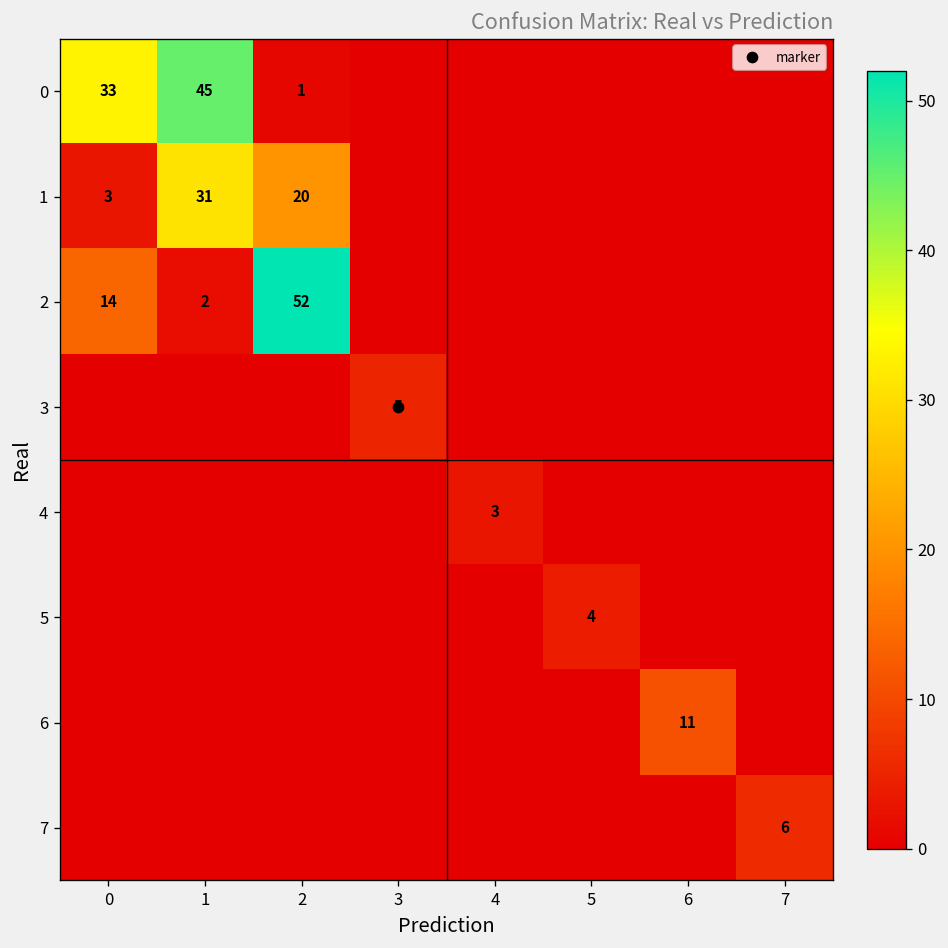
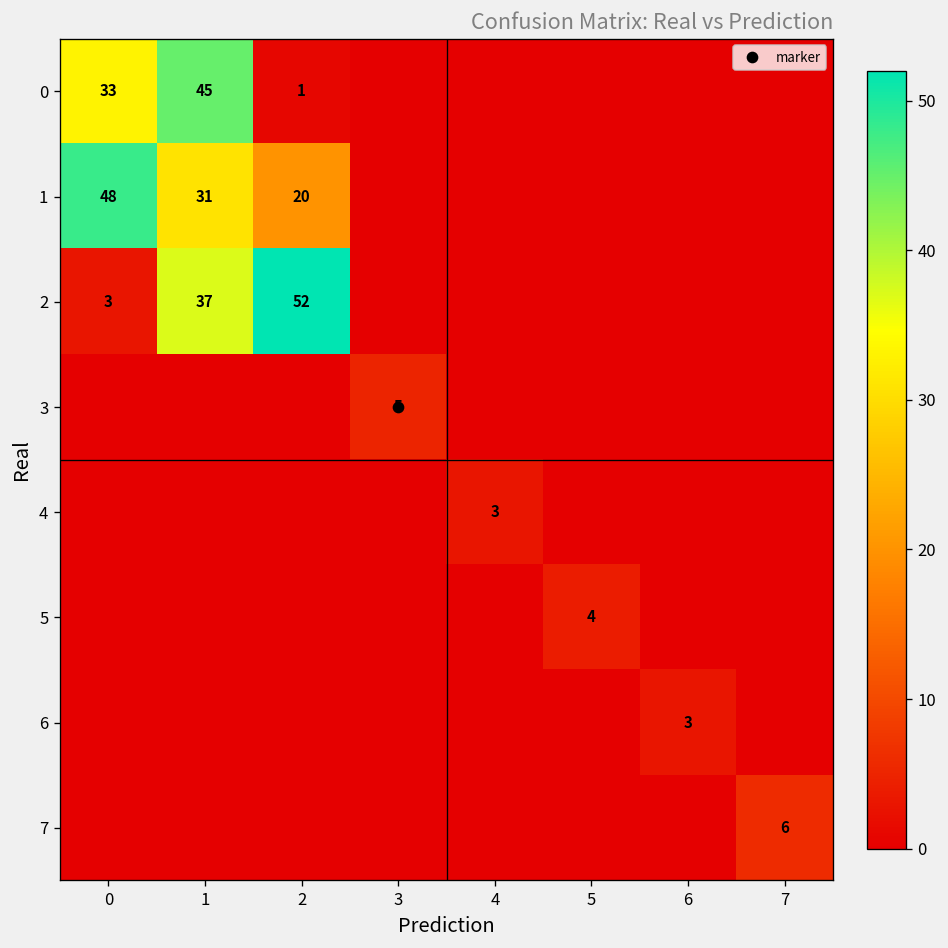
1, 0: 3 -> 48
2, 0: 14 -> 3
2, 1: 2 -> 37
6, 6: 11 -> 3
